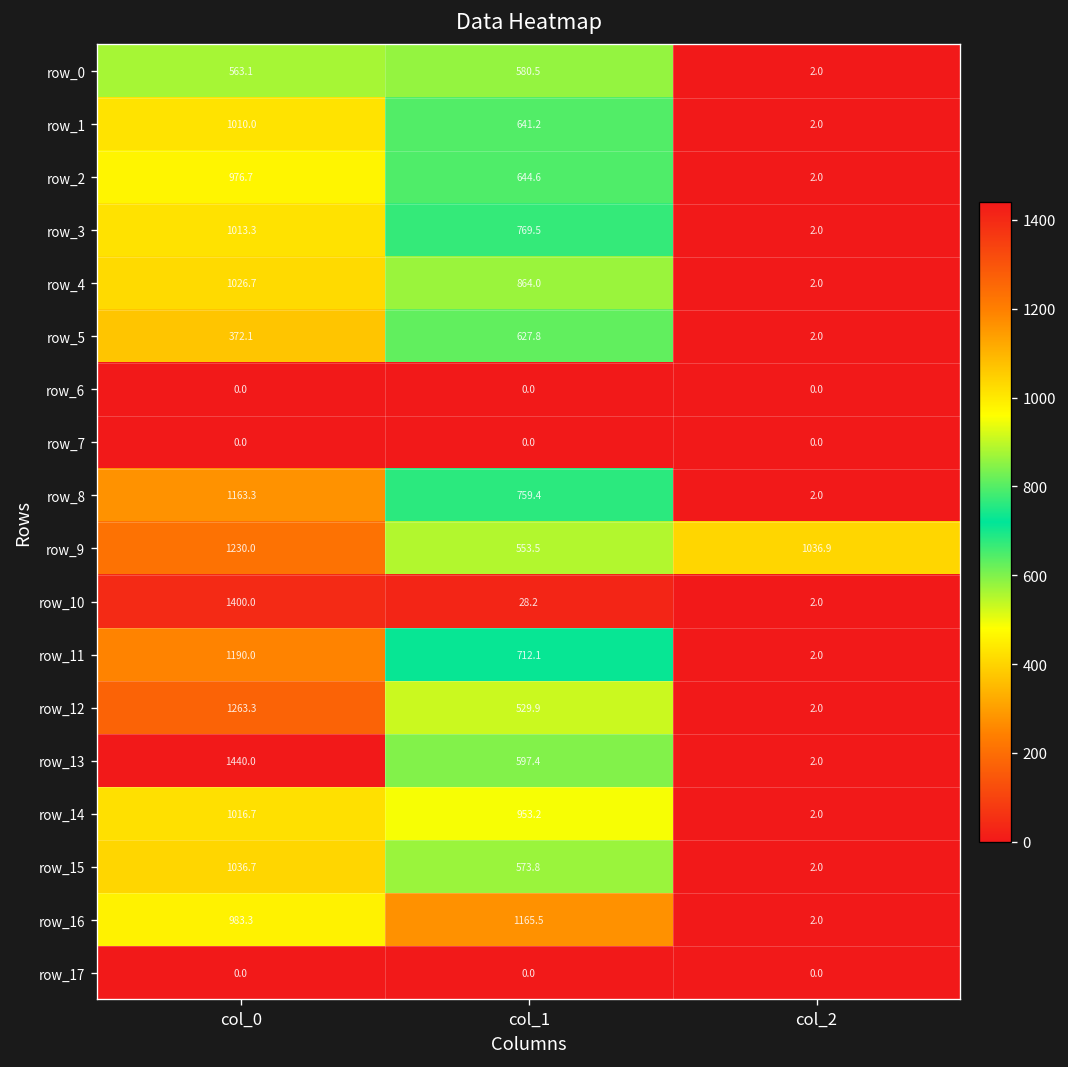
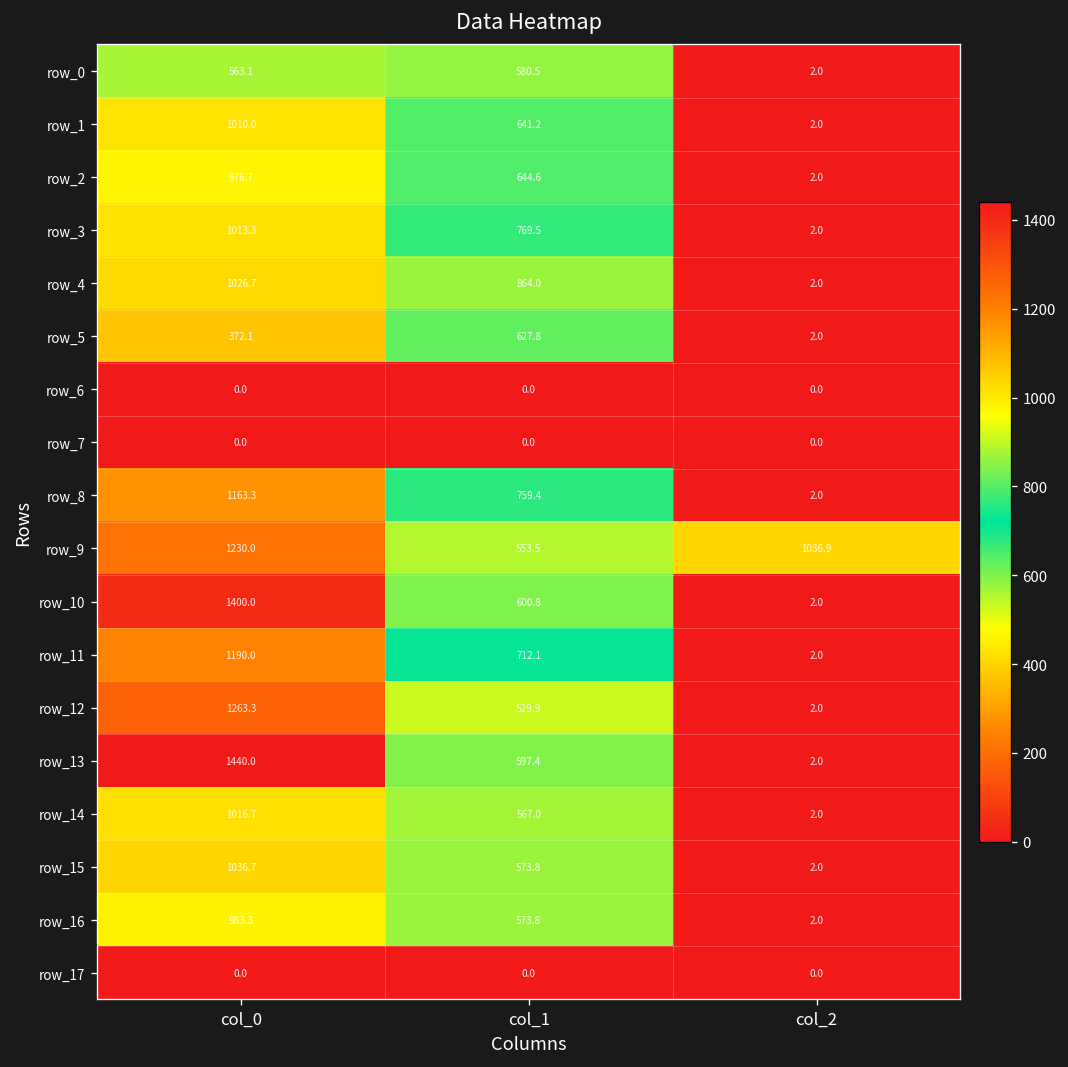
row_10, col_1: 28.2 -> 600.8
row_14, col_1: 953.2 -> 567.0
row_16, col_1: 1165.5 -> 573.8
